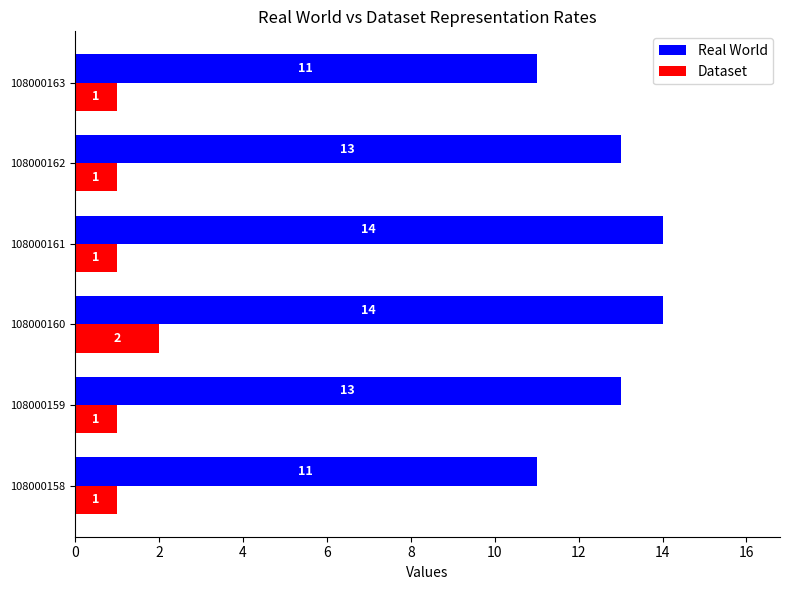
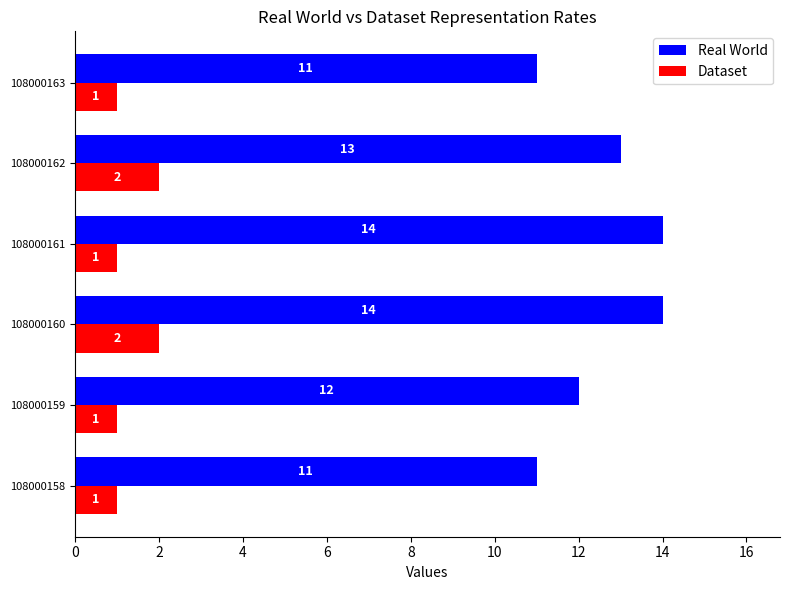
Dataset, 108000162: 1 -> 2
Real World, 108000159: 13 -> 12
